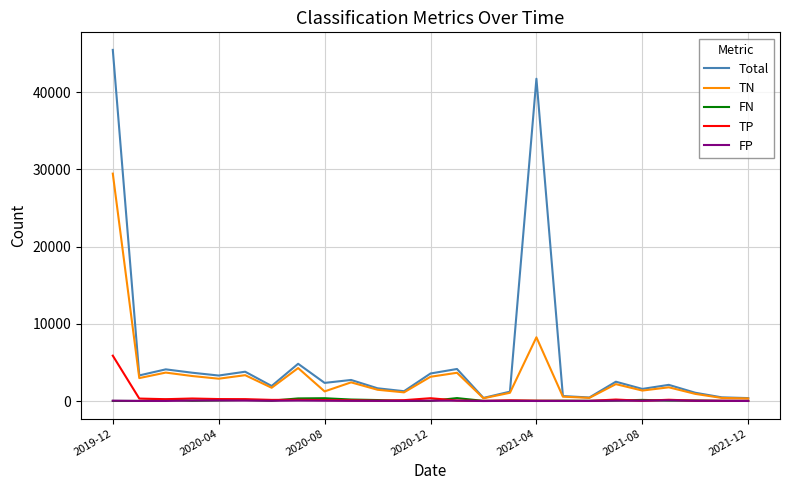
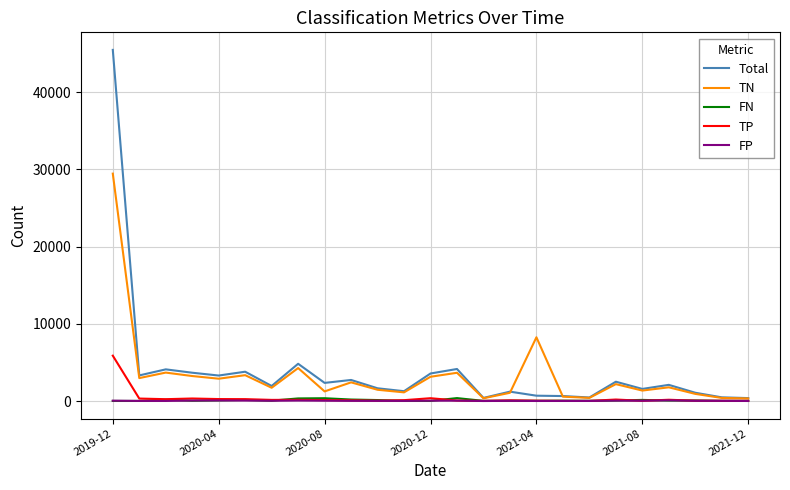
Total, 2021-04: 42000 -> 1000
